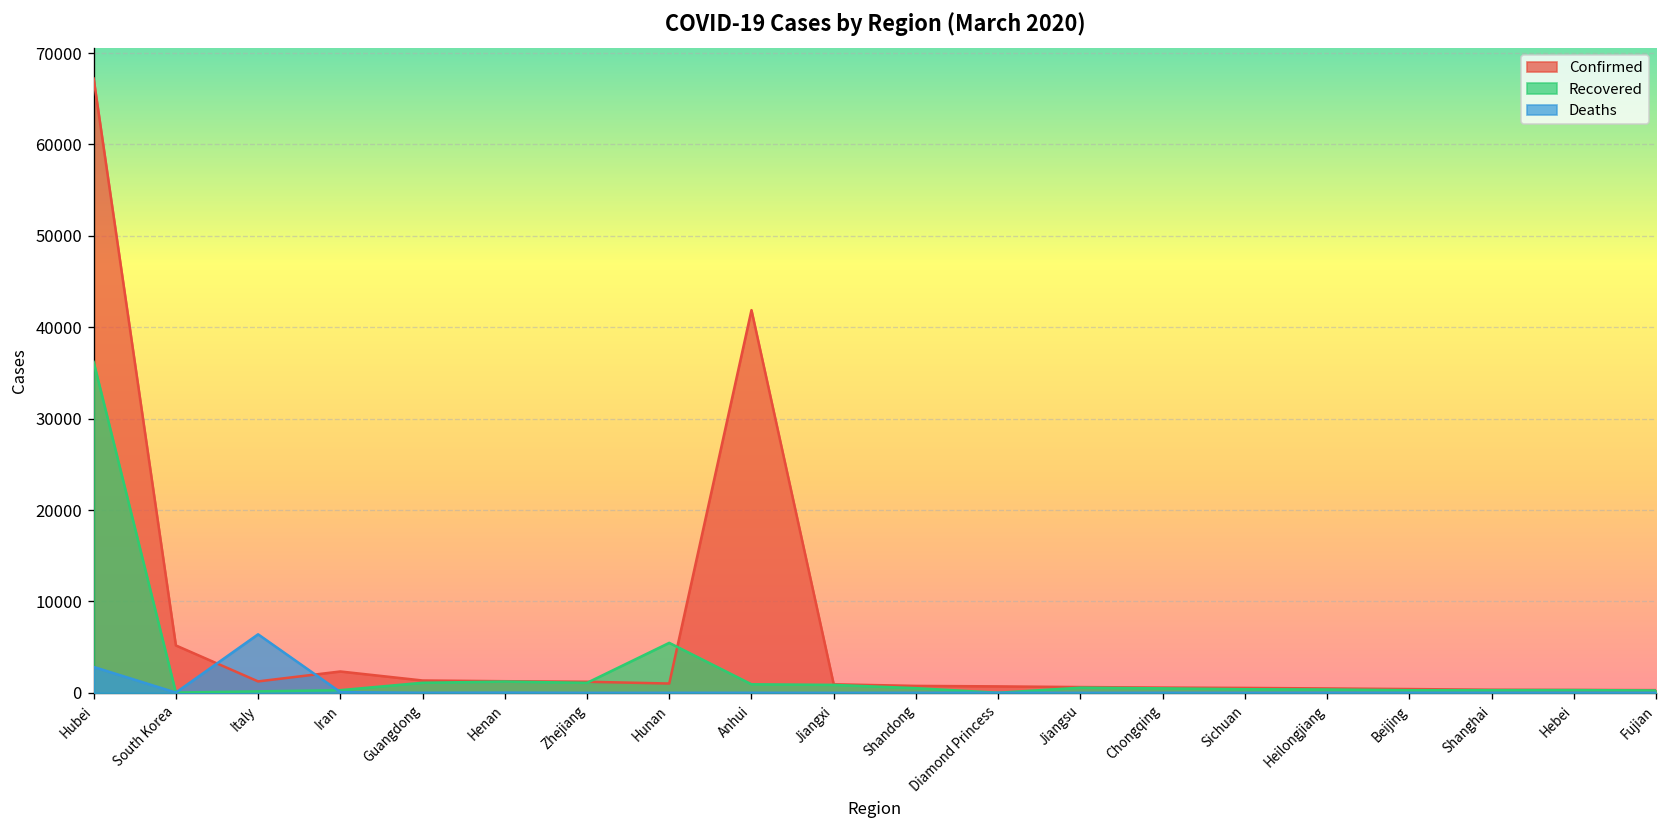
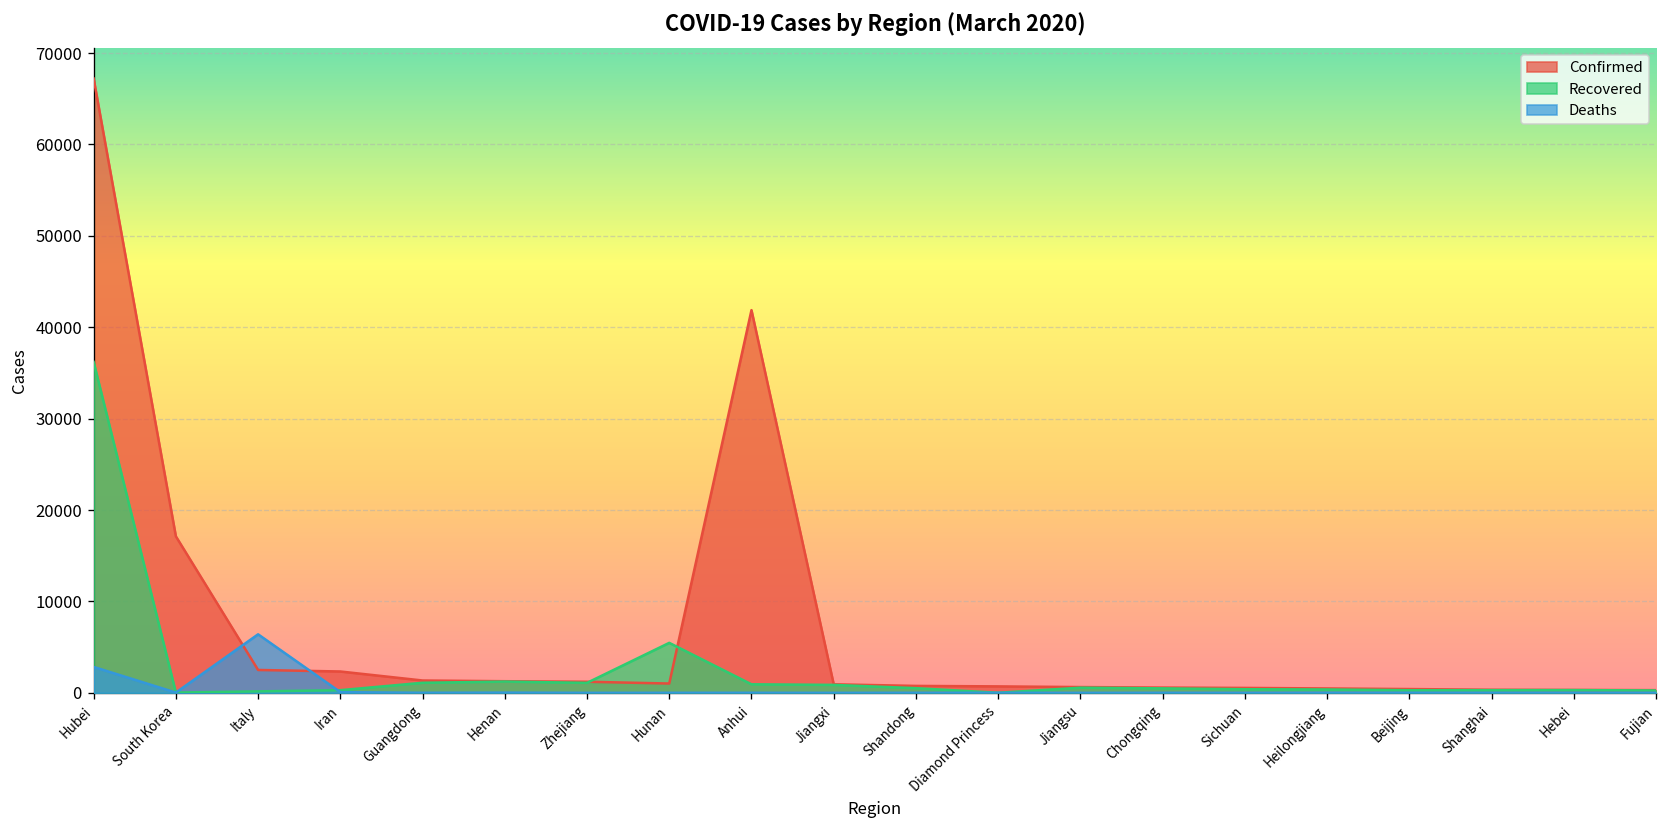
Confirmed, South Korea: 5000 -> 17000
Confirmed, Italy: 1000 -> 3000
